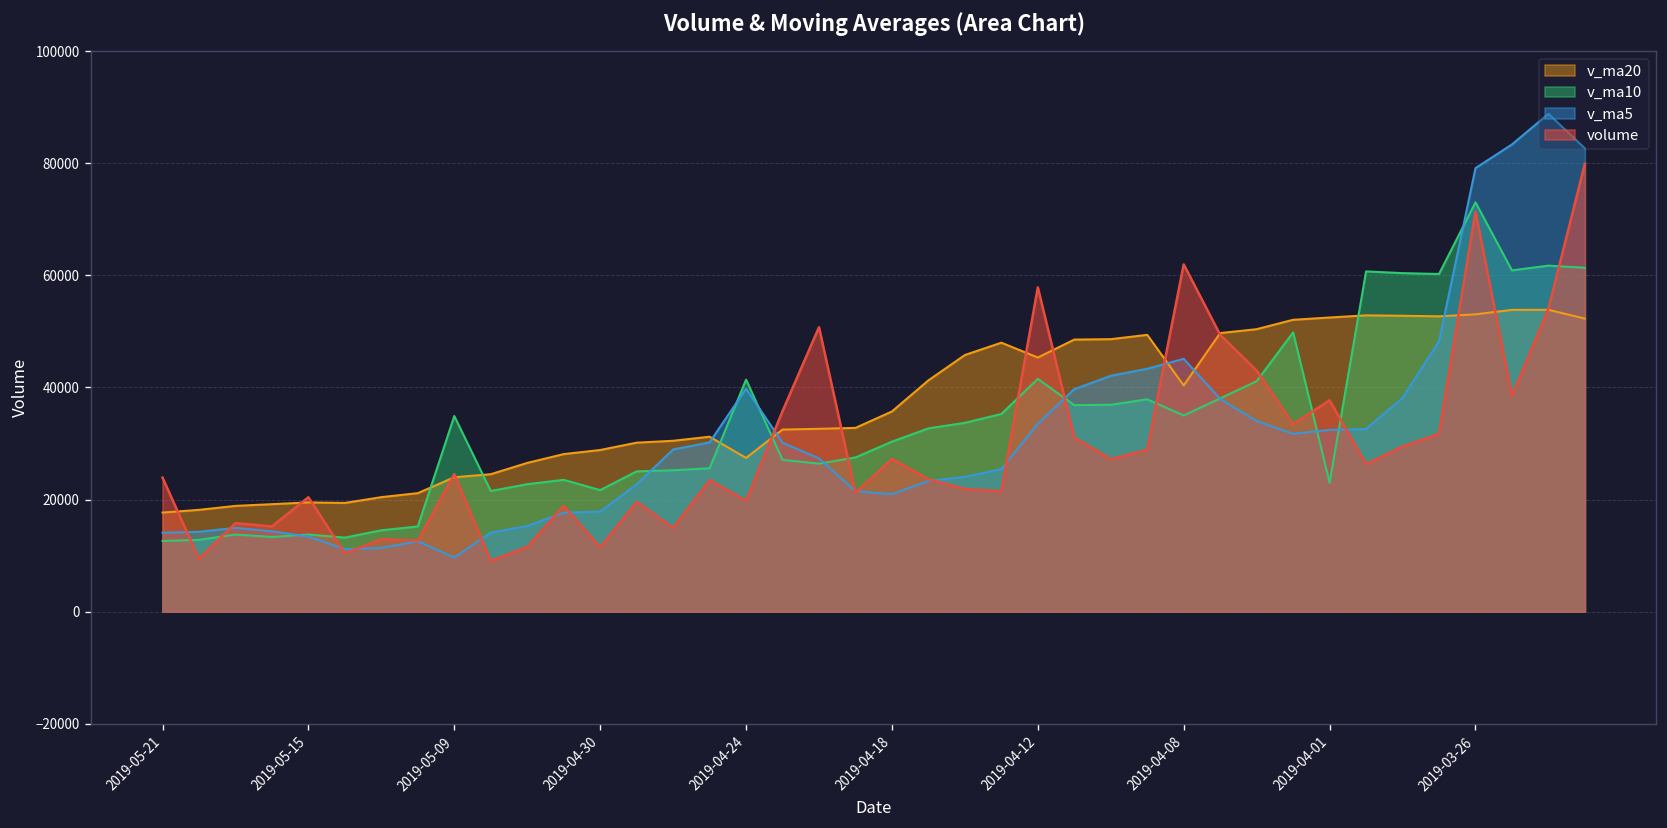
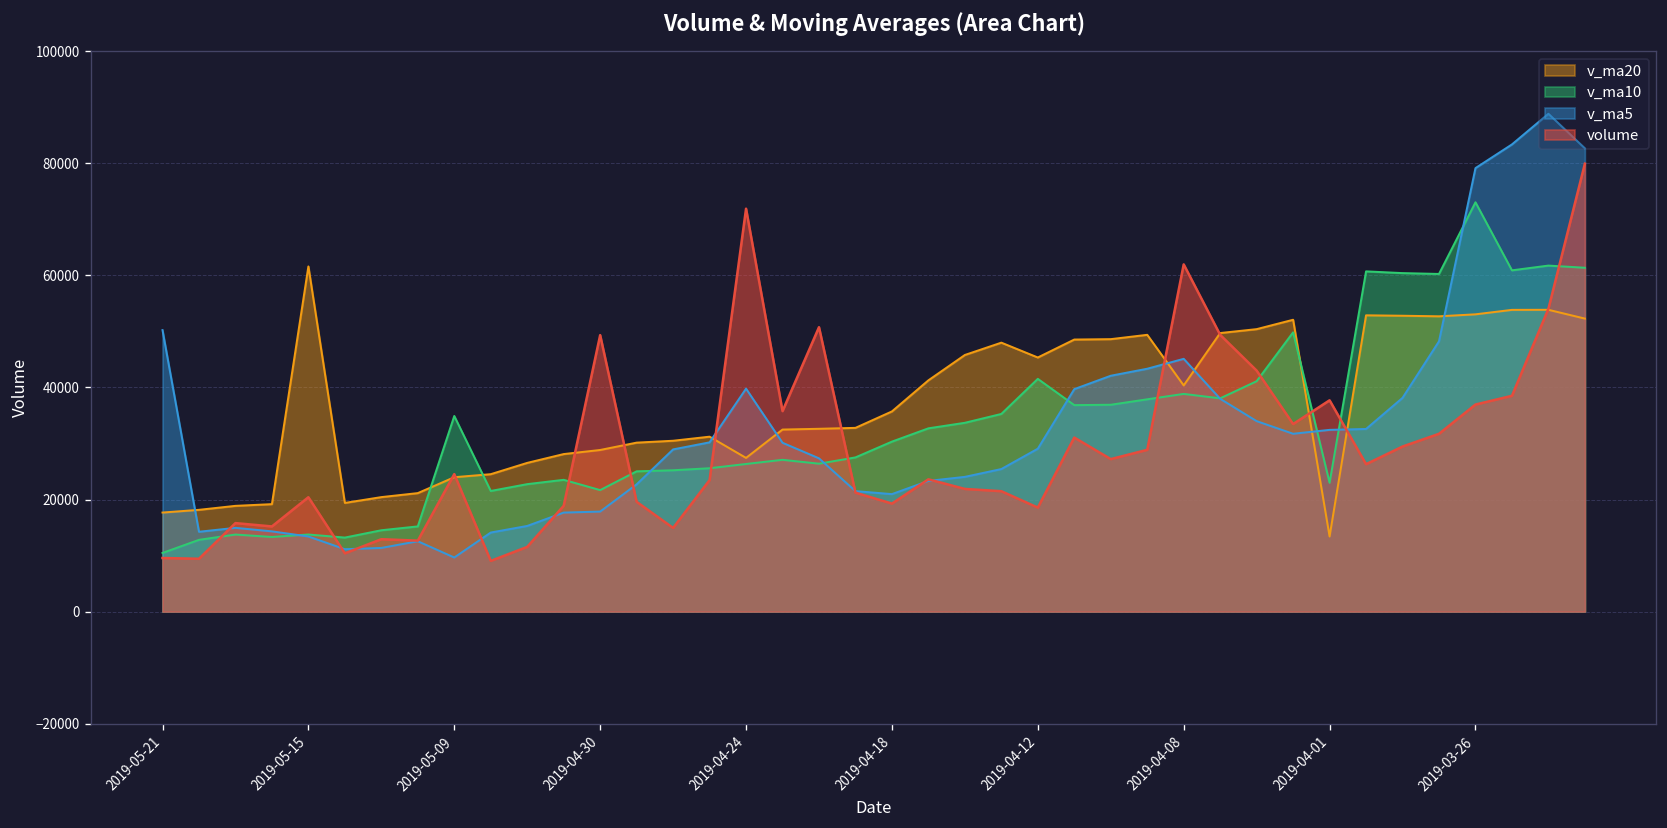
v_ma10, 2019-05-21: 13000 -> 10000
v_ma5, 2019-05-21: 14000 -> 50000
volume, 2019-05-21: 24000 -> 10000
v_ma20, 2019-05-15: 19000 -> 62000
volume, 2019-04-30: 11000 -> 49000
v_ma10, 2019-04-24: 41000 -> 26000
volume, 2019-04-24: 20000 -> 72000
volume, 2019-04-18: 27000 -> 19000
v_ma5, 2019-04-12: 34000 -> 29000
volume, 2019-04-12: 58000 -> 19000
v_ma10, 2019-04-08: 35000 -> 39000
v_ma20, 2019-04-01: 52000 -> 13000
volume, 2019-03-26: 71000 -> 37000
